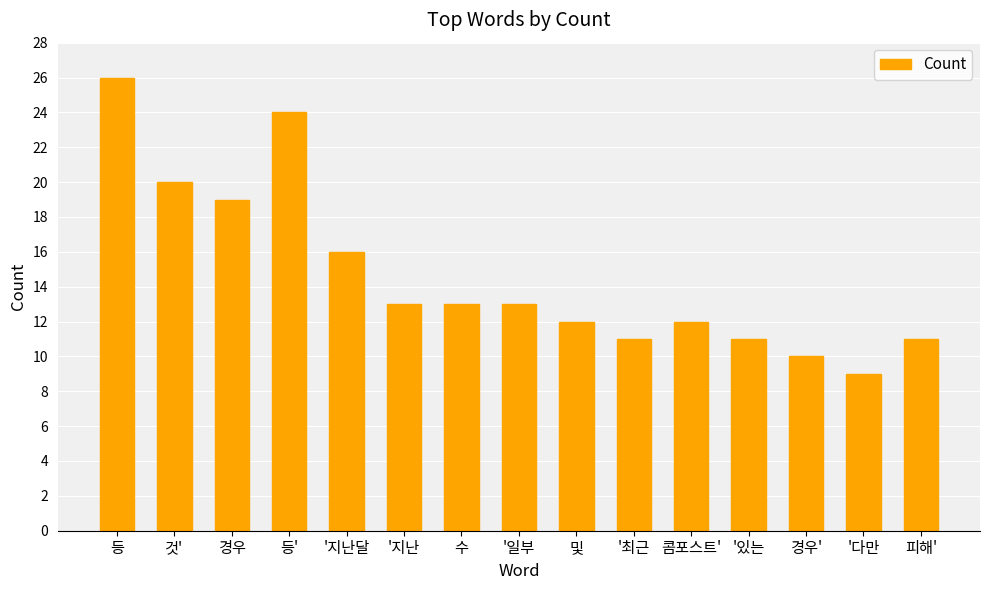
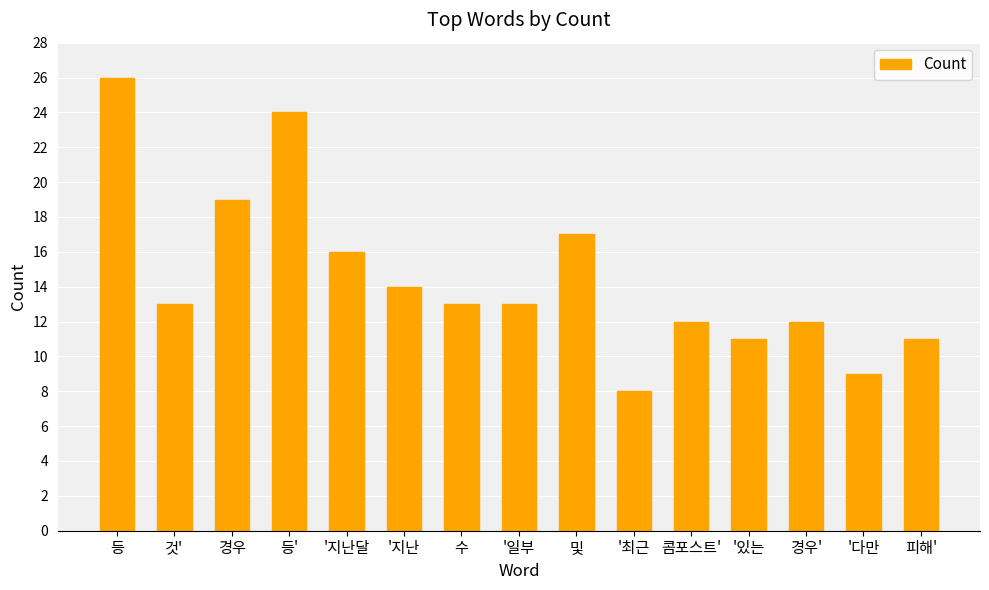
것': 20 -> 13
'지난: 13 -> 14
및: 12 -> 17
'최근: 11 -> 8
경우': 10 -> 12
